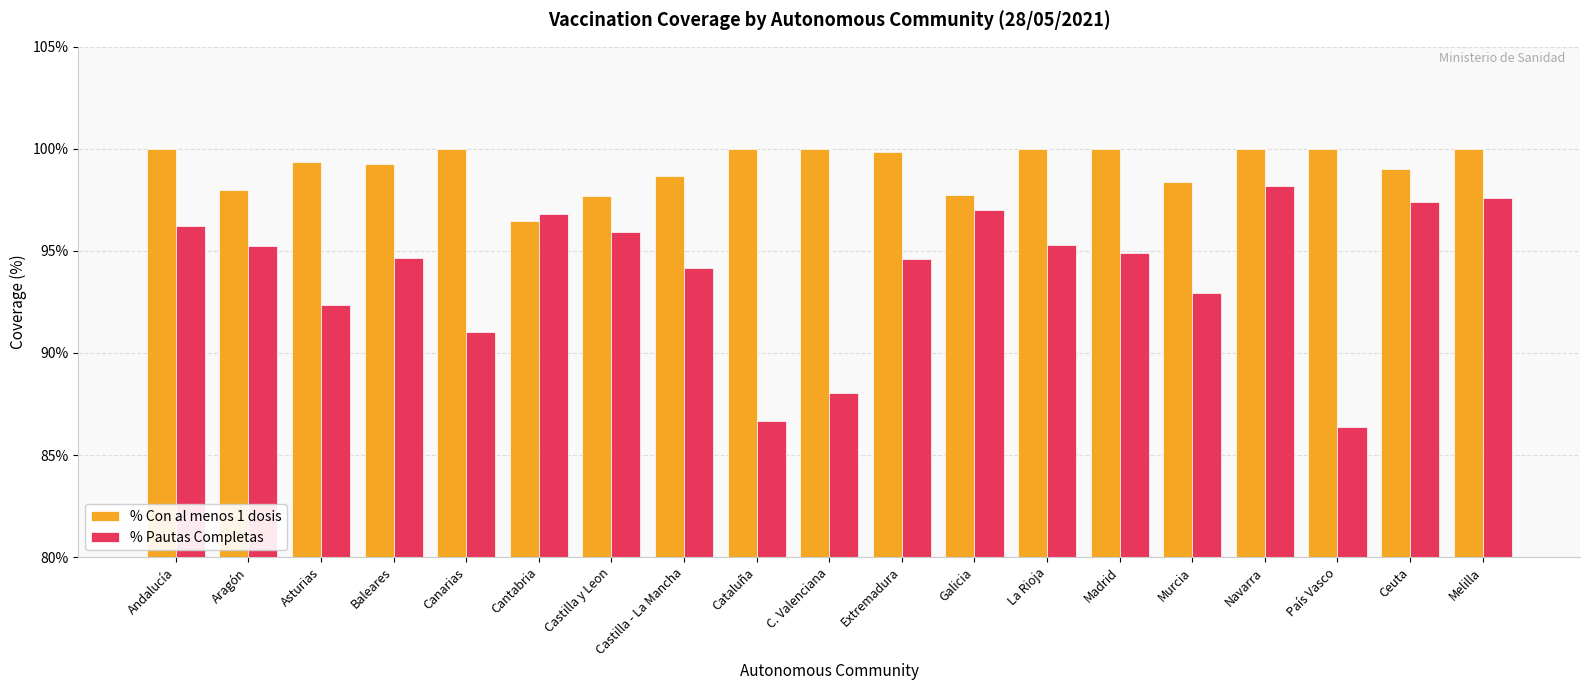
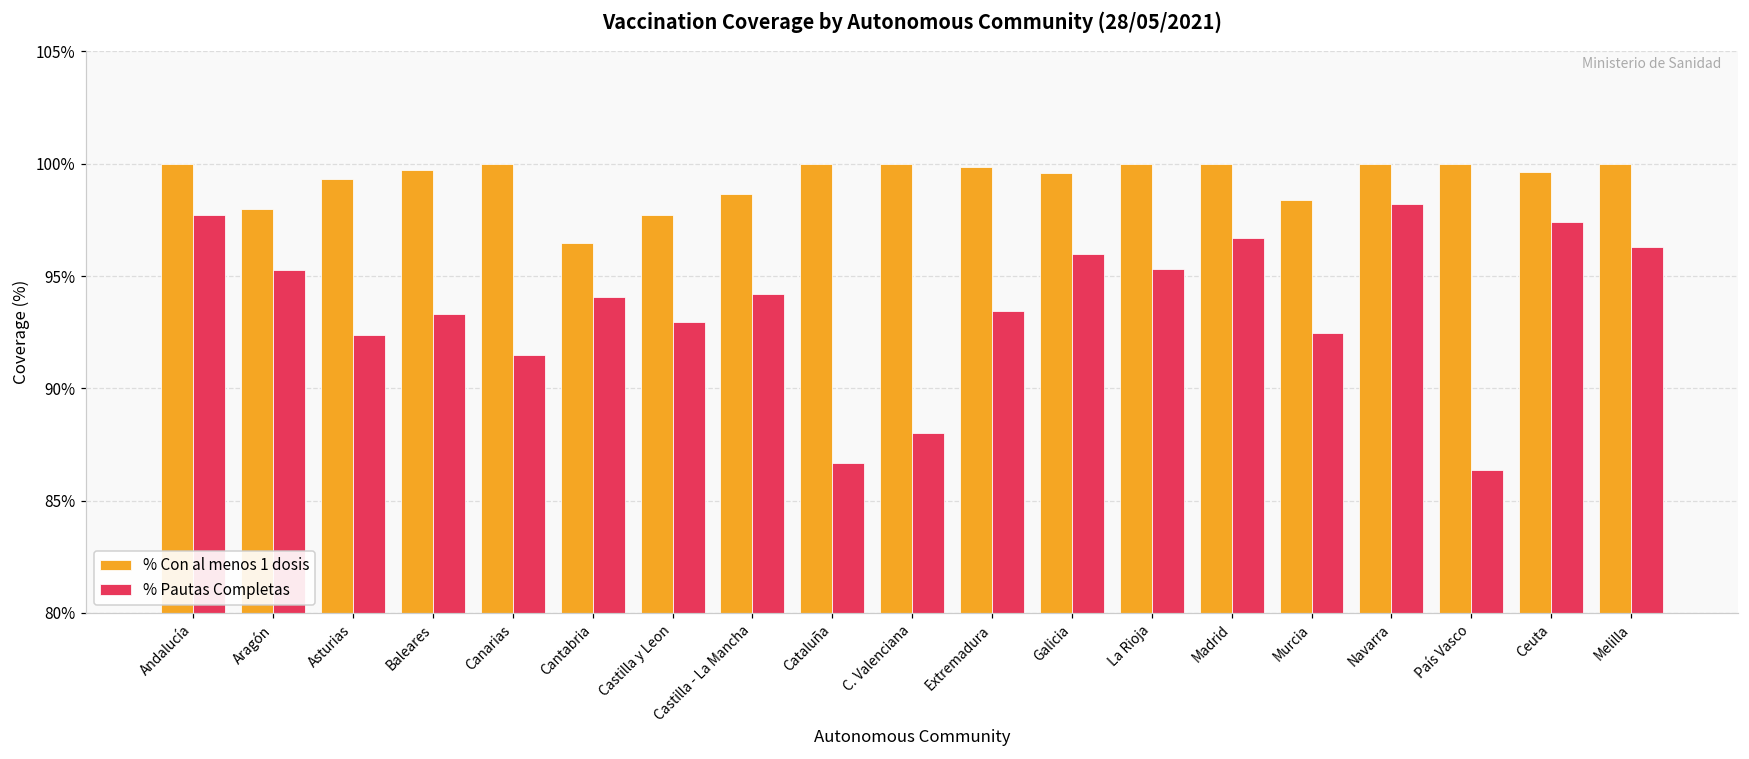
% Pautas Completas, Andalucía: 96.2% -> 97.7%
% Con al menos 1 dosis, Baleares: 99.3% -> 99.7%
% Pautas Completas, Baleares: 94.7% -> 93.3%
% Pautas Completas, Canarias: 91.1% -> 91.5%
% Pautas Completas, Cantabria: 96.8% -> 94.1%
% Pautas Completas, Castilla y Leon: 95.9% -> 93.0%
% Pautas Completas, Extremadura: 94.6% -> 93.4%
% Con al menos 1 dosis, Galicia: 97.8% -> 99.6%
% Pautas Completas, Galicia: 97.0% -> 96.0%
% Pautas Completas, Madrid: 94.9% -> 96.7%
% Pautas Completas, Murcia: 93.0% -> 92.4%
% Con al menos 1 dosis, Ceuta: 99.0% -> 99.6%
% Pautas Completas, Melilla: 97.6% -> 96.3%
